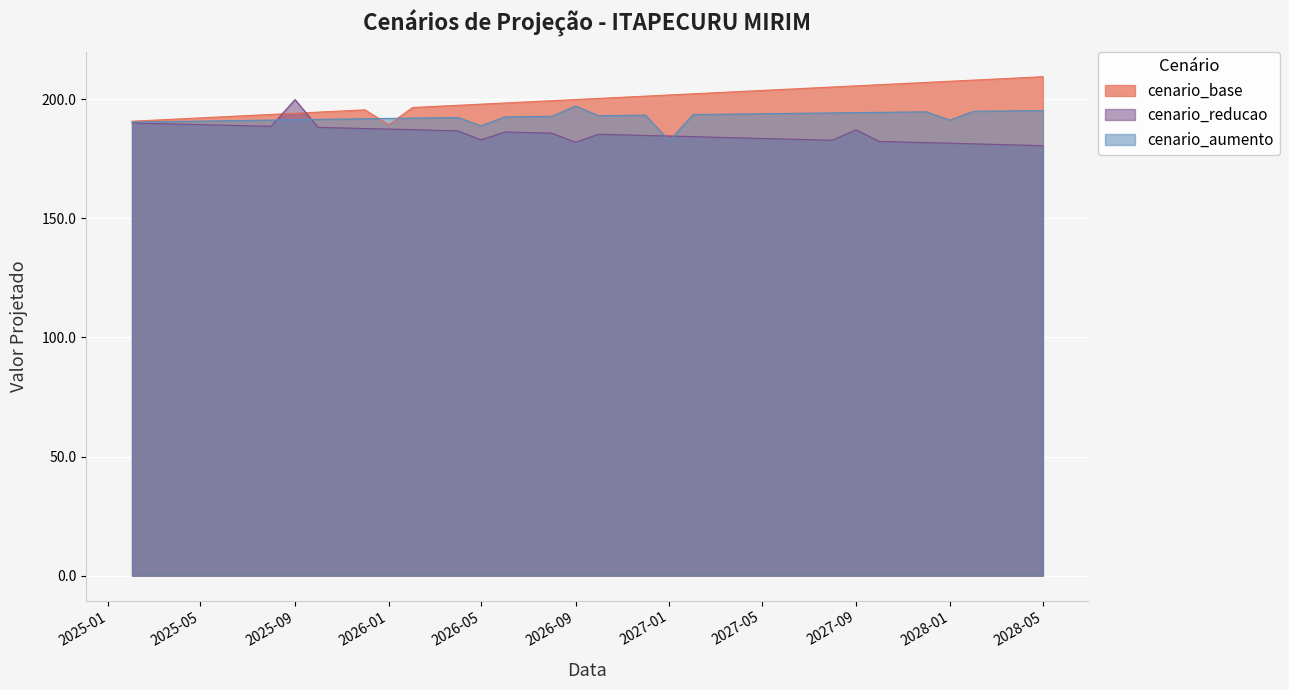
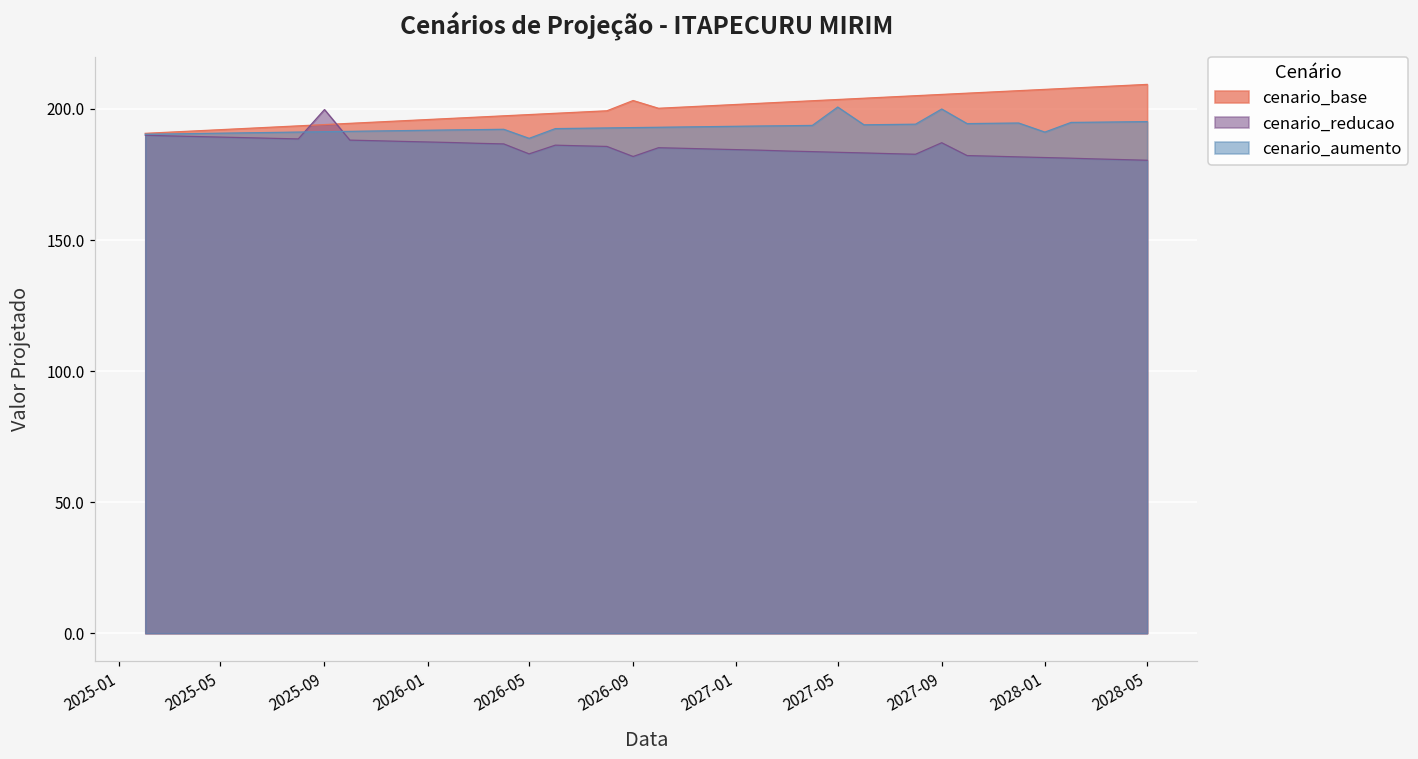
cenario_base, 2026-01: 189 -> 196
cenario_base, 2026-09: 200 -> 203
cenario_aumento, 2026-09: 197 -> 193
cenario_aumento, 2027-01: 182 -> 193
cenario_aumento, 2027-05: 194 -> 201
cenario_aumento, 2027-09: 194 -> 200
